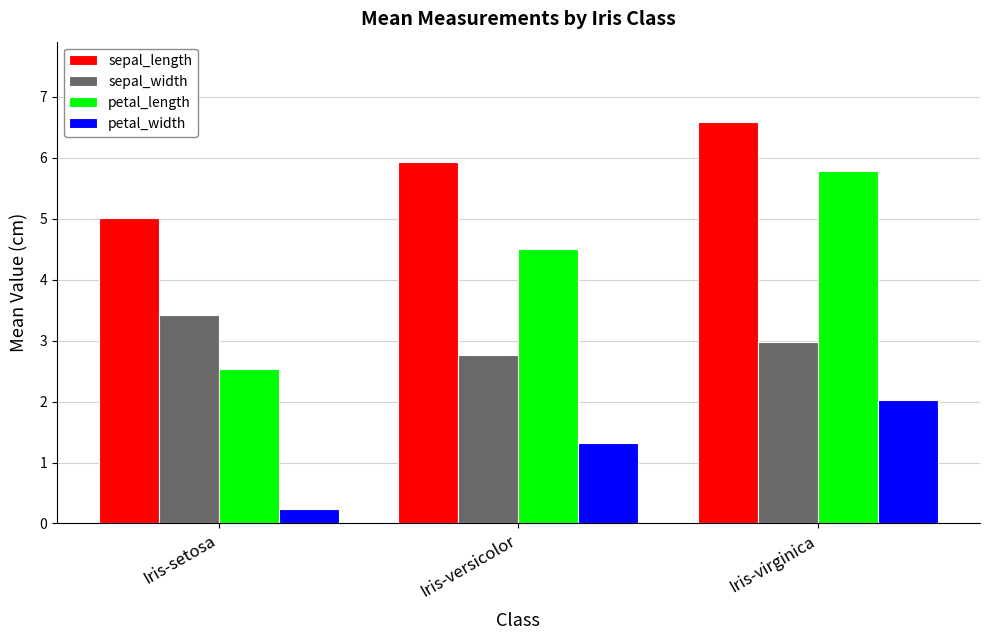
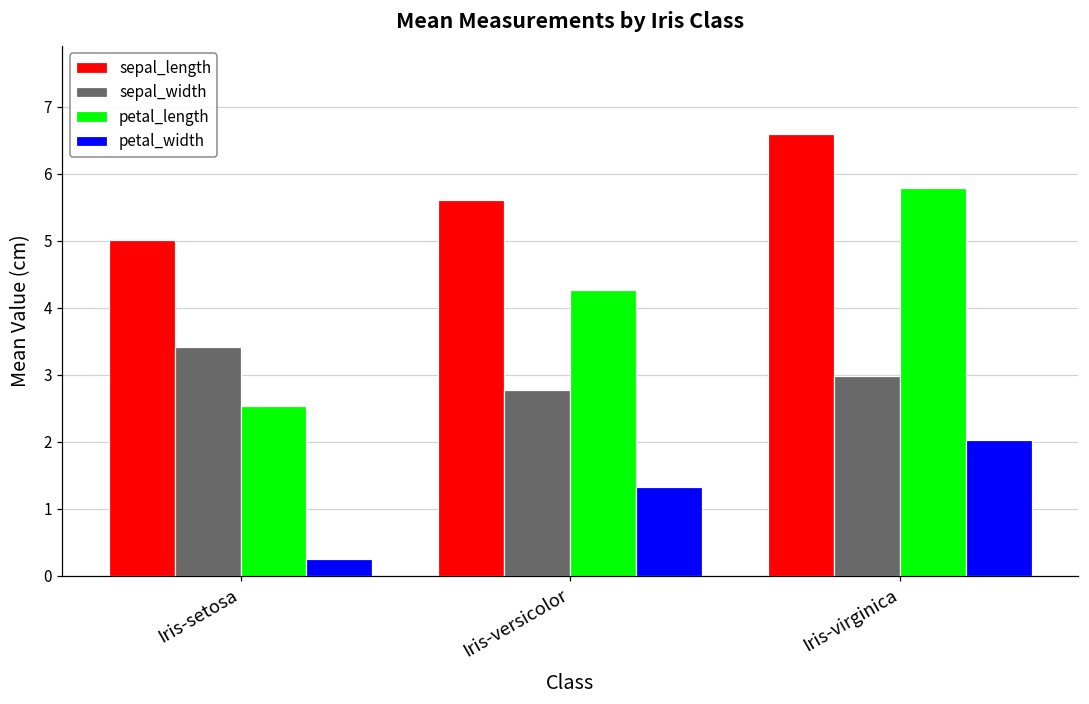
sepal_length, Iris-versicolor: 5.9 -> 5.6
petal_length, Iris-versicolor: 4.5 -> 4.3
